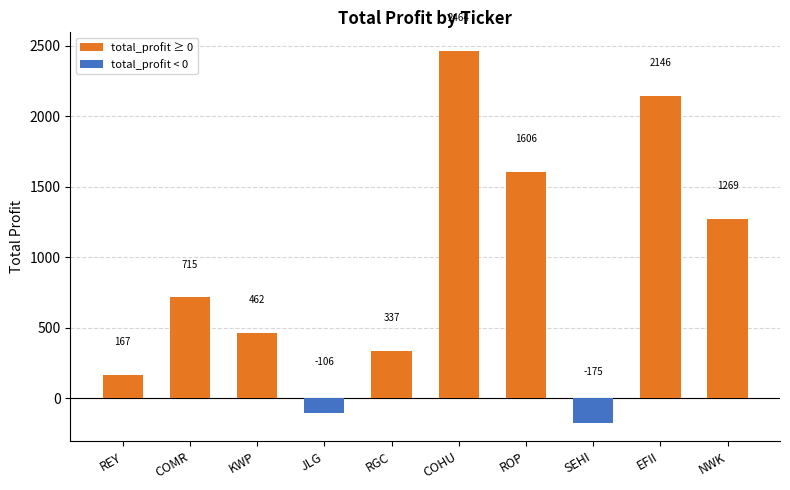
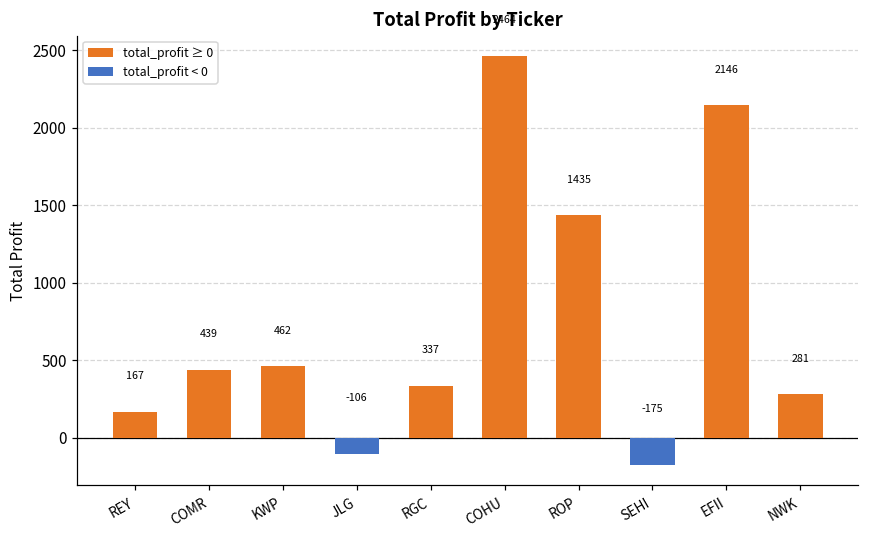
COMR: 715 -> 439
ROP: 1606 -> 1435
NWK: 1269 -> 281
